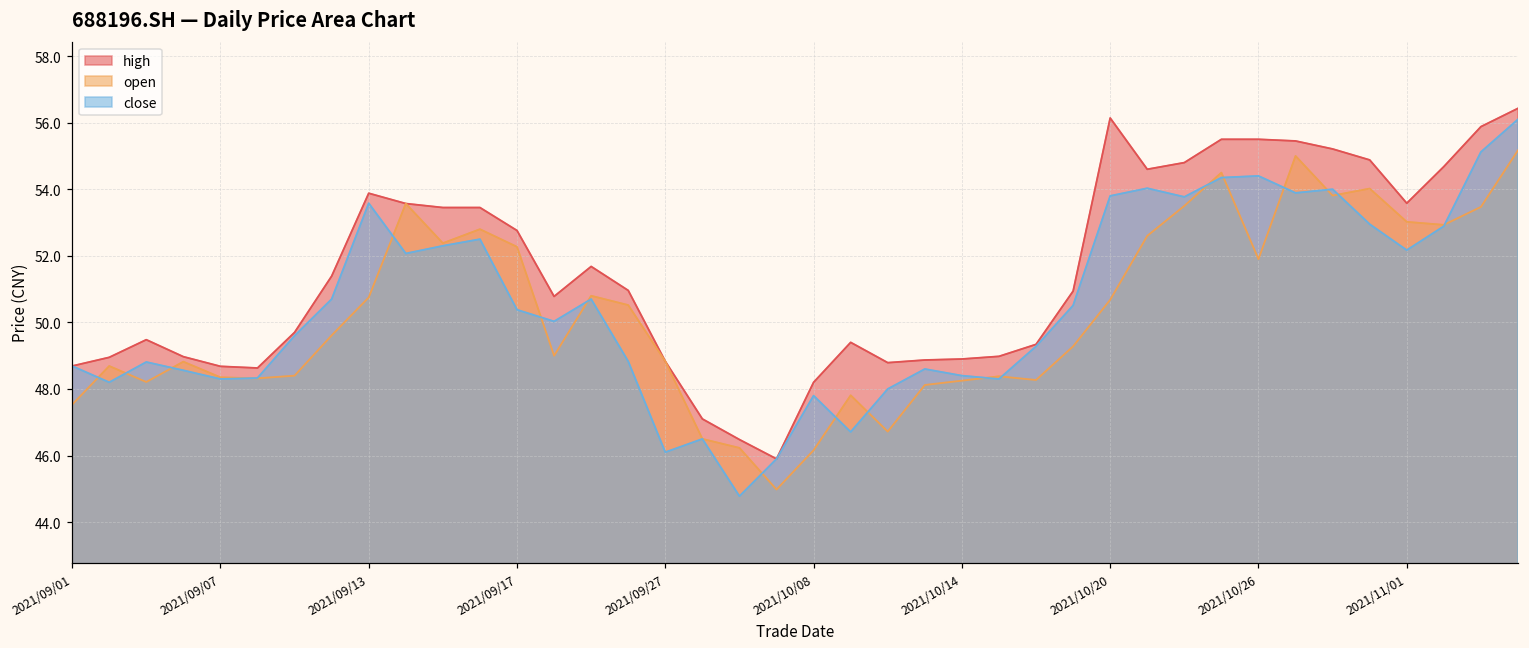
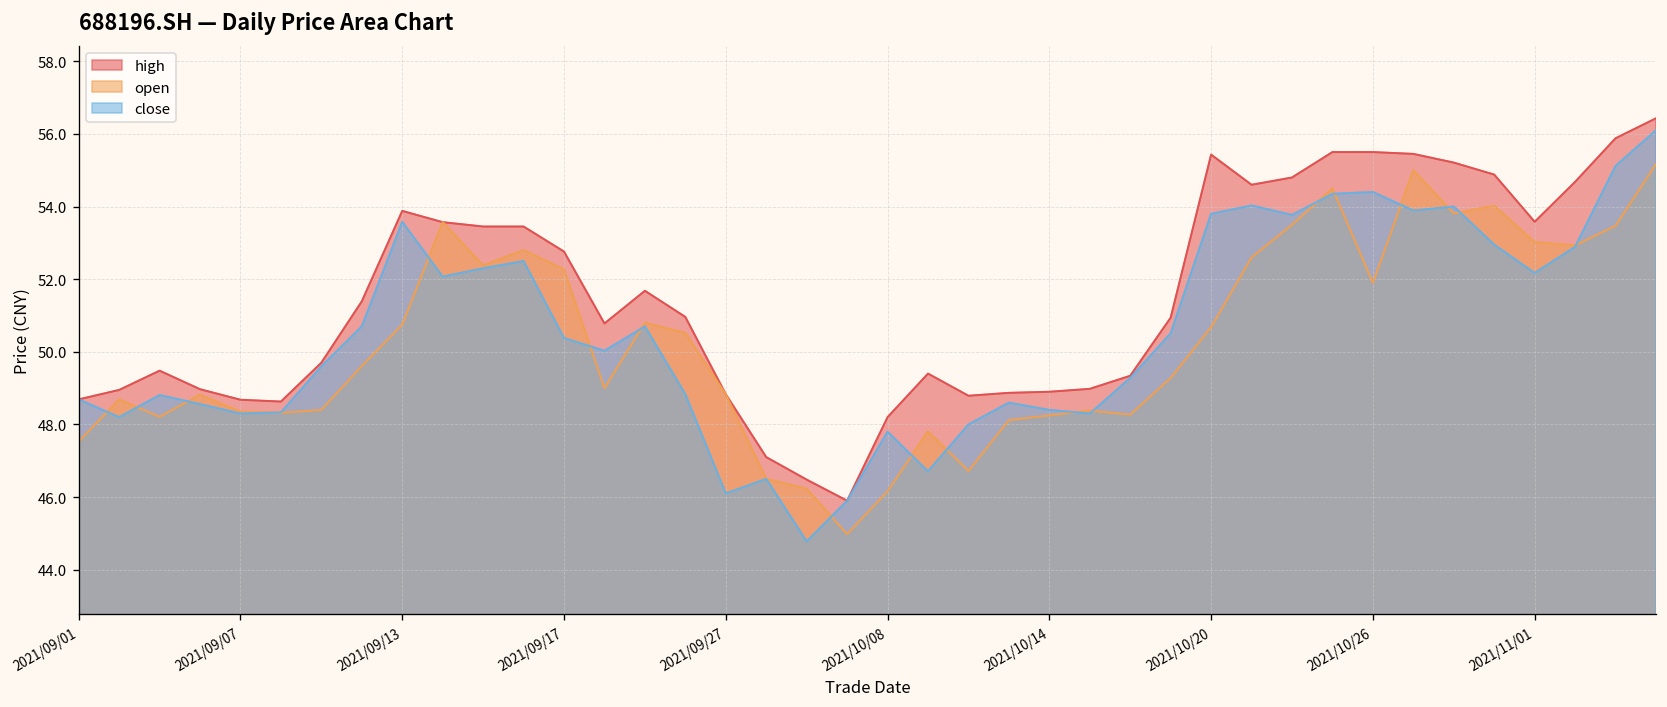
high, 2021/10/20: 56.1 -> 55.4
